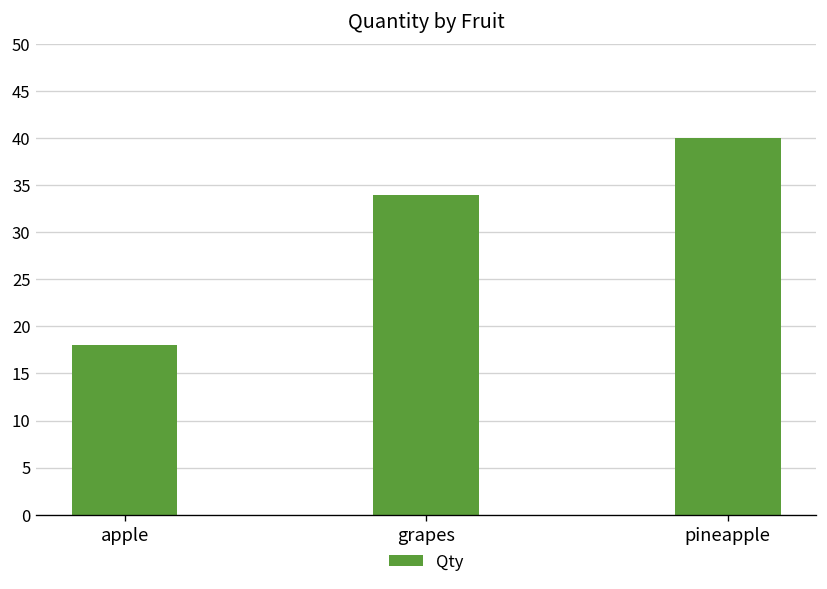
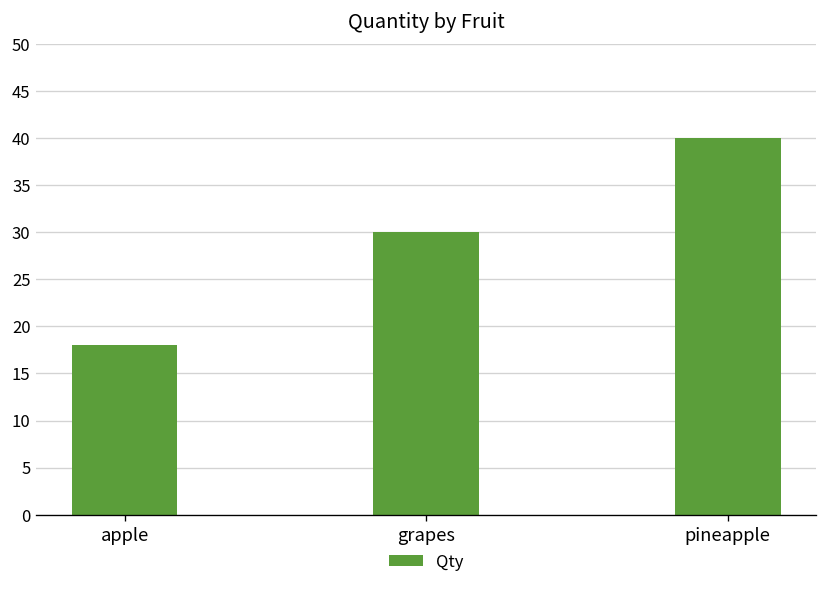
grapes: 34 -> 30
